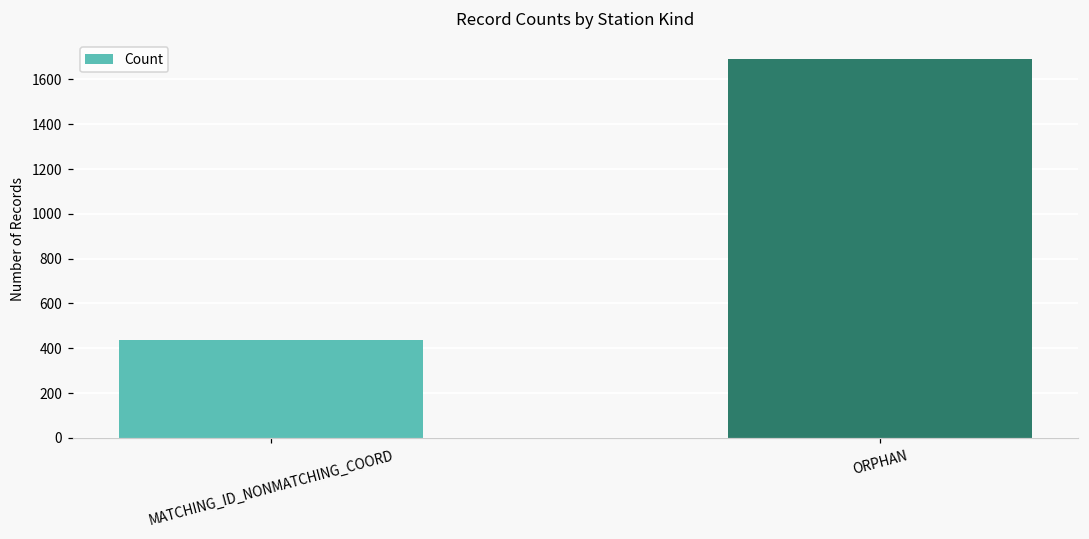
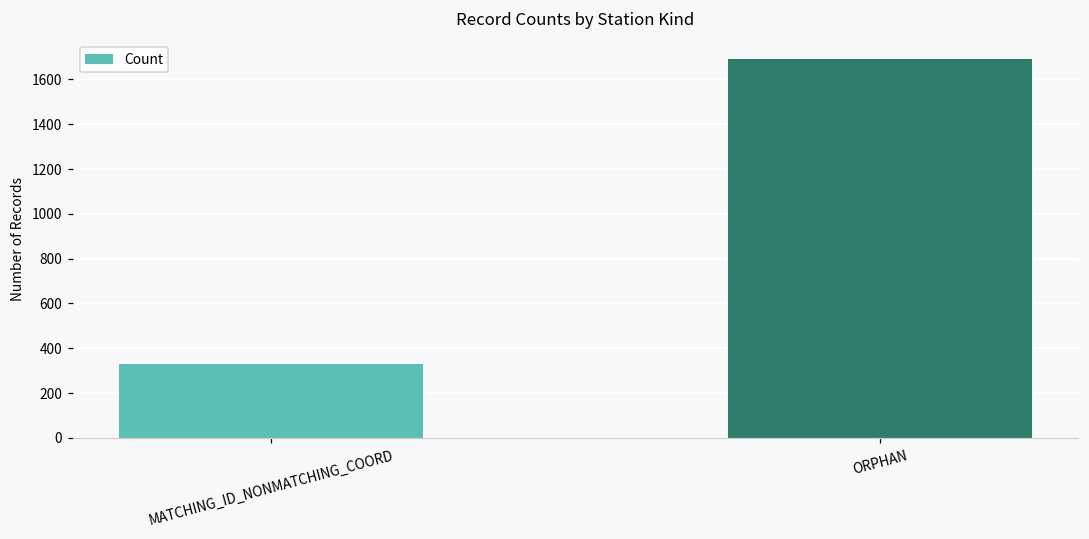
MATCHING_ID_NONMATCHING_COORD: 440 -> 330
